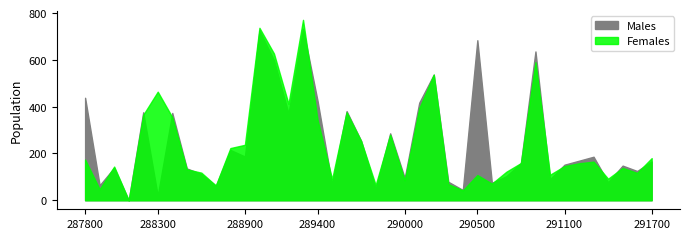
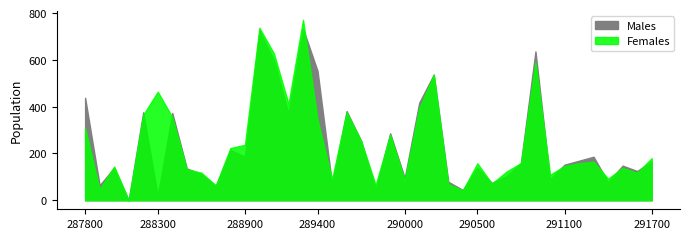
Females, 287800: 170 -> 310
Males, 289400: 430 -> 550
Males, 290500: 680 -> 140
Females, 290500: 110 -> 160
